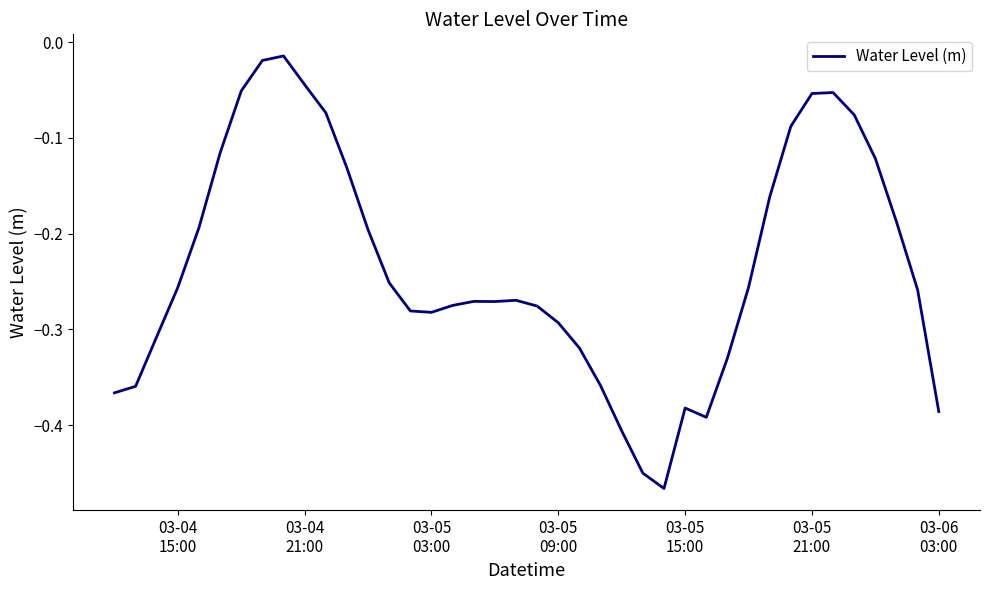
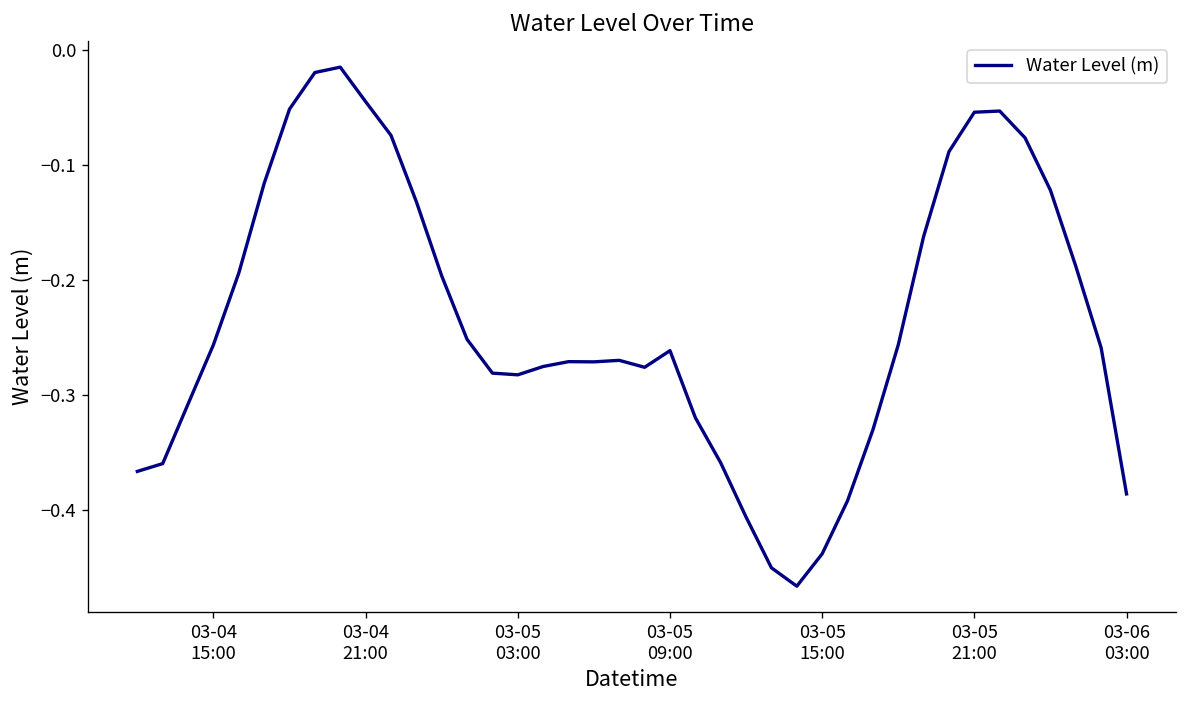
03-05 09:00: -0.29 -> -0.26
03-05 15:00: -0.38 -> -0.44
